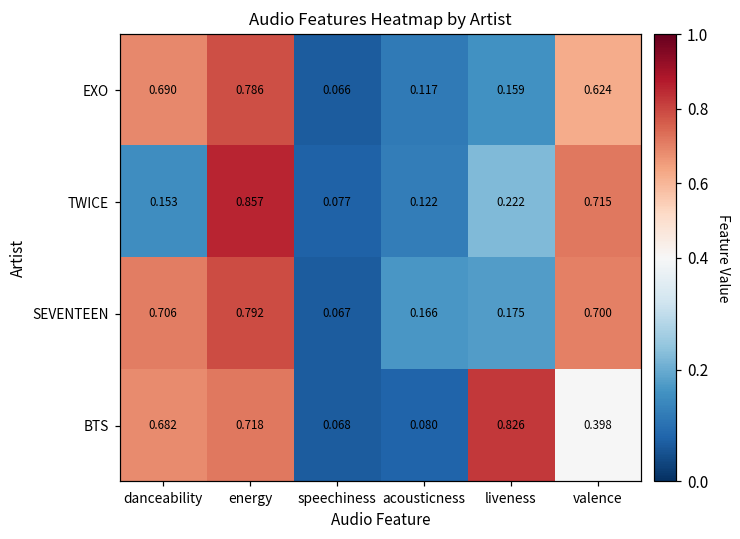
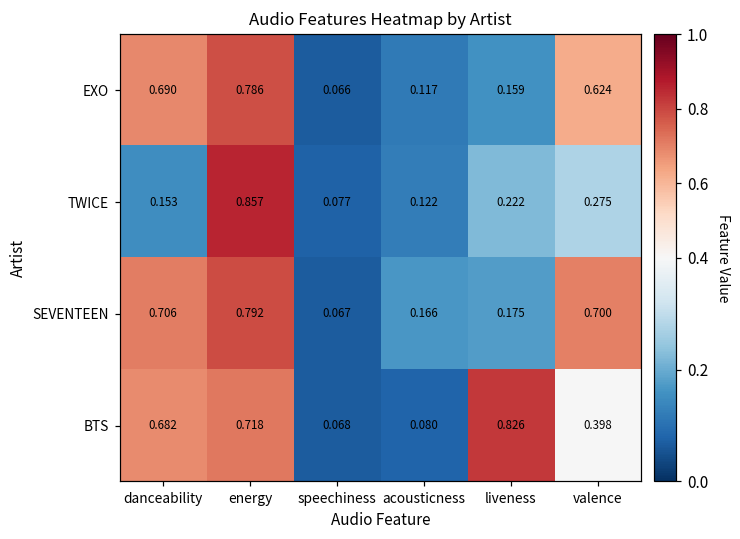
TWICE, valence: 0.715 -> 0.275
